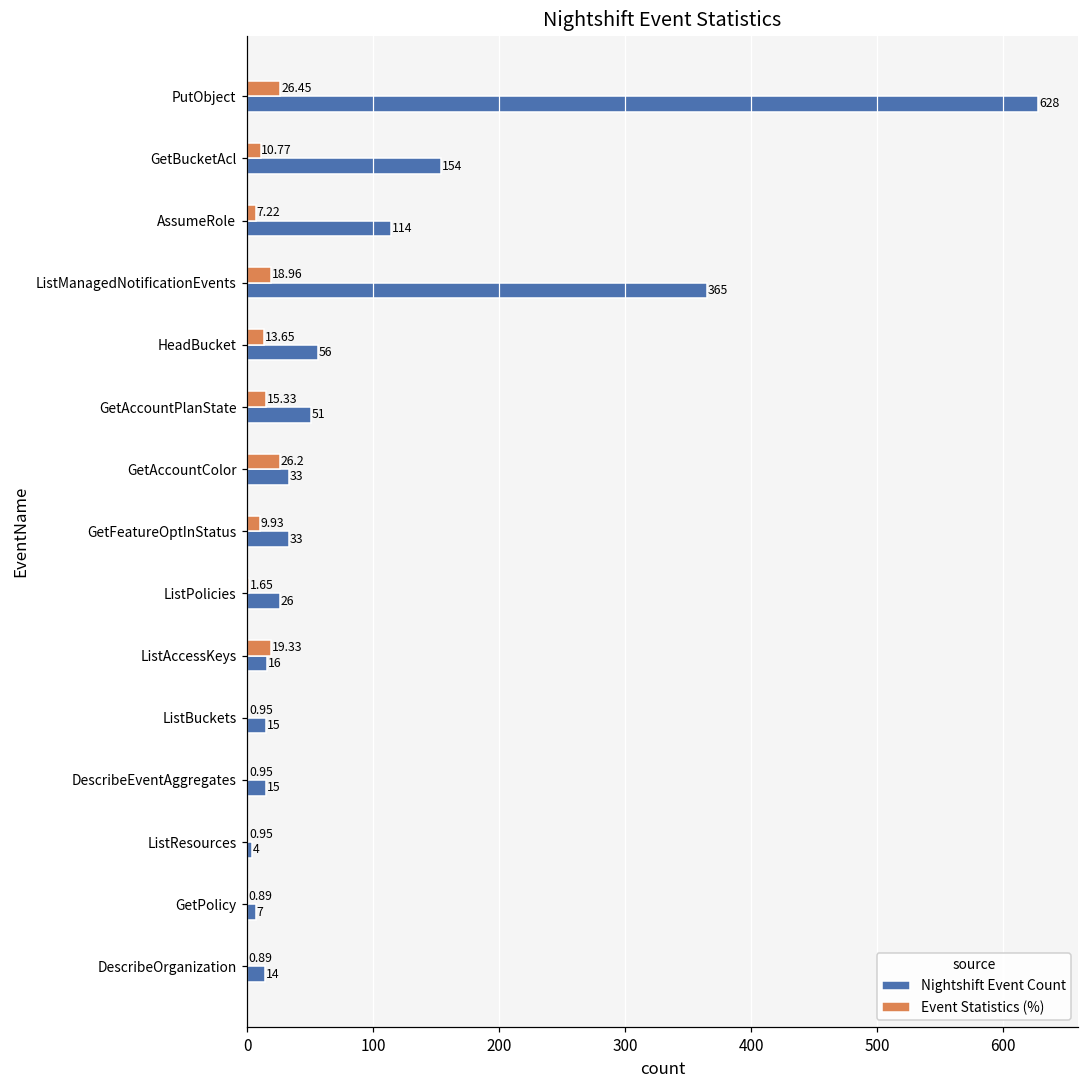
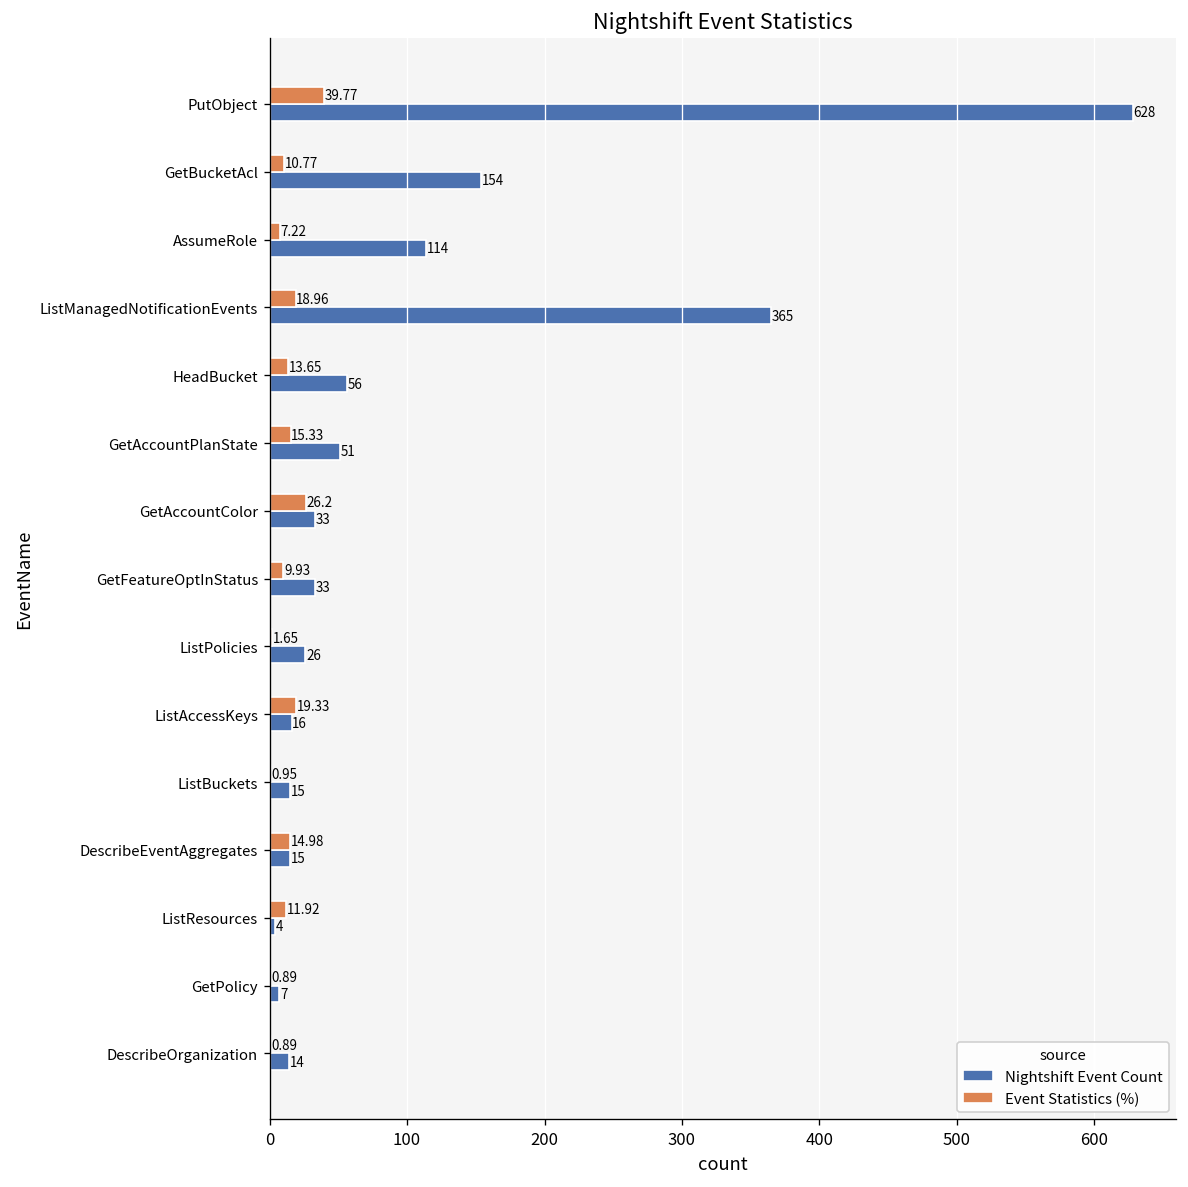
Event Statistics (%), PutObject: 26.45 -> 39.77
Event Statistics (%), DescribeEventAggregates: 0.95 -> 14.98
Event Statistics (%), ListResources: 0.95 -> 11.92
